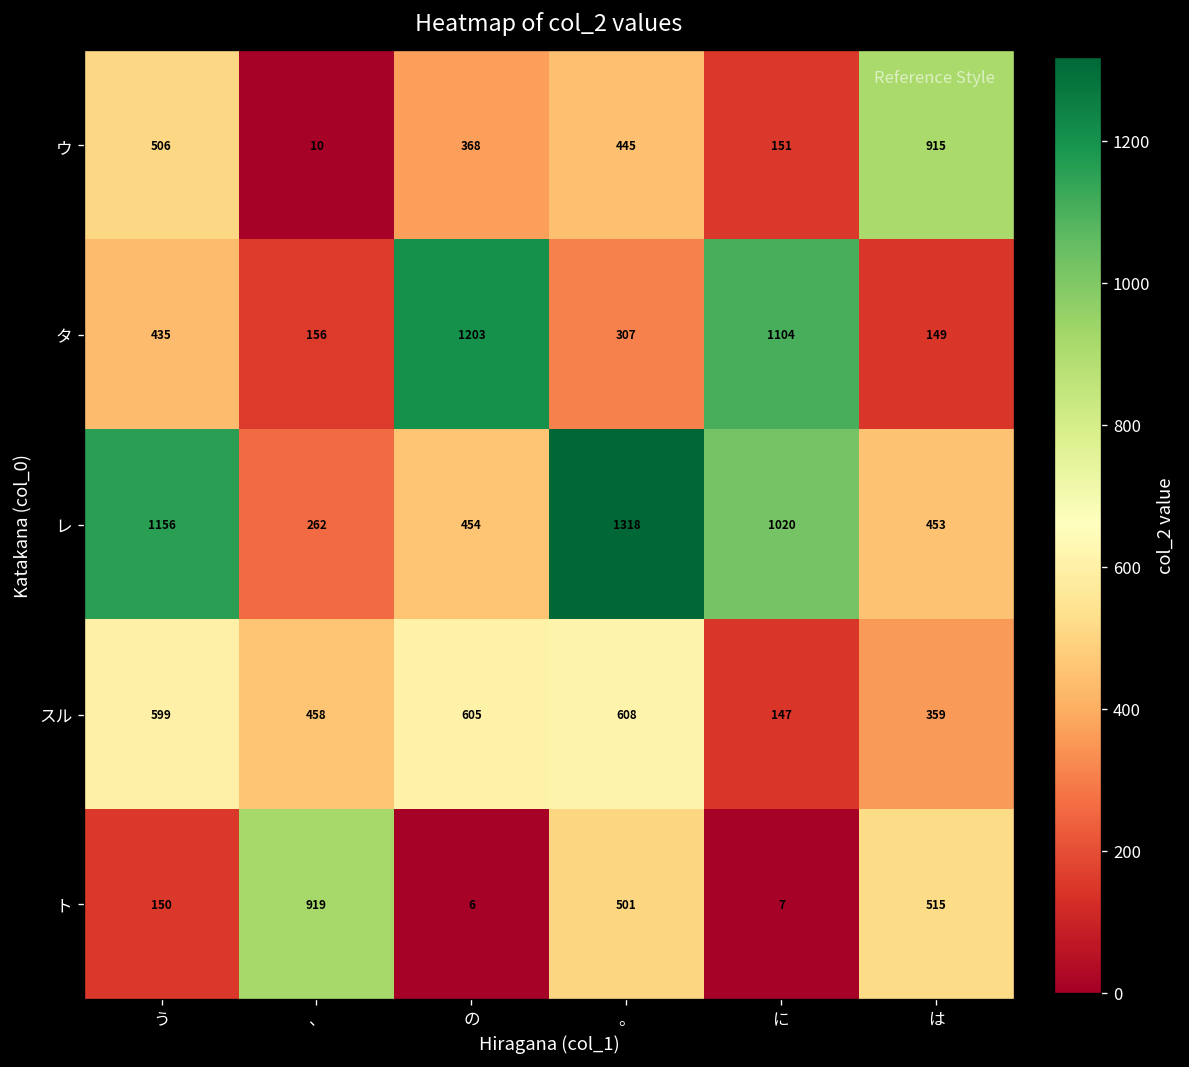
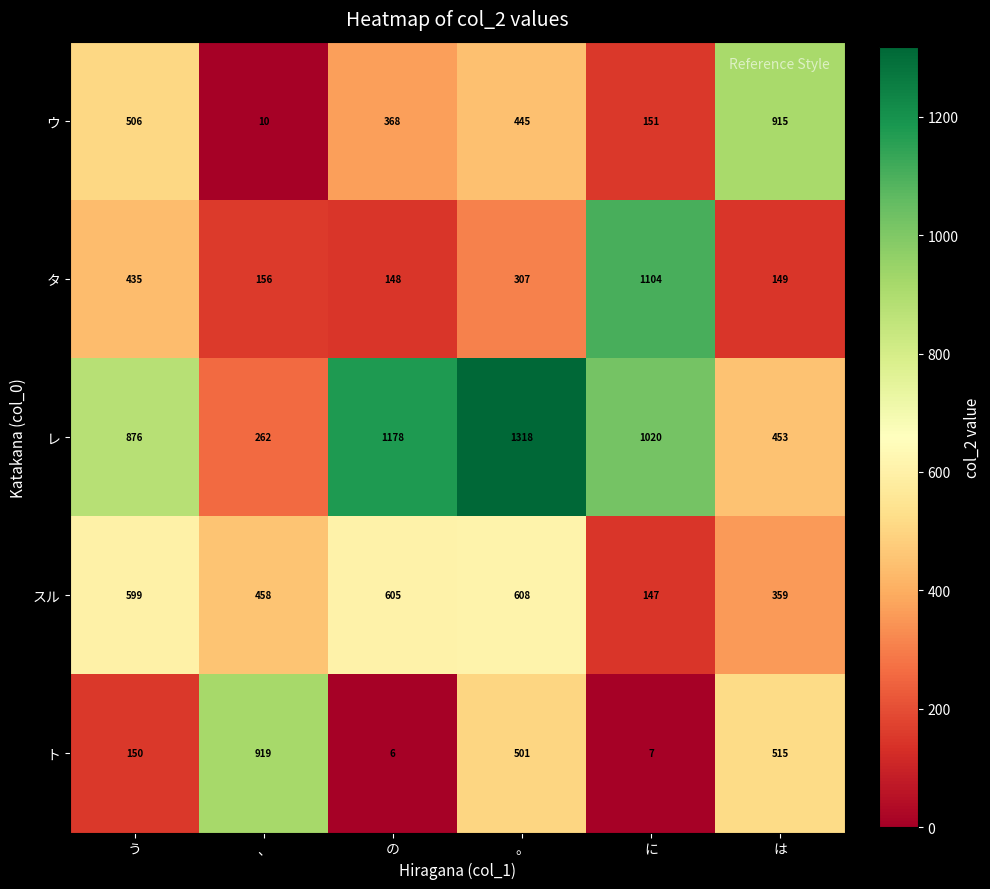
タ, の: 1203 -> 148
レ, う: 1156 -> 876
レ, の: 454 -> 1178
